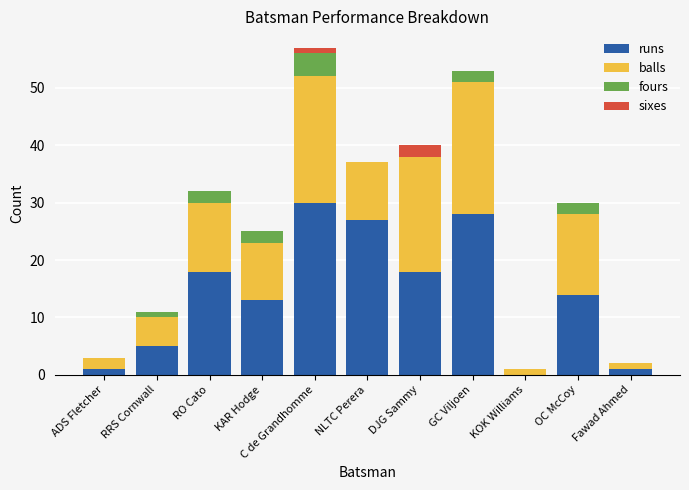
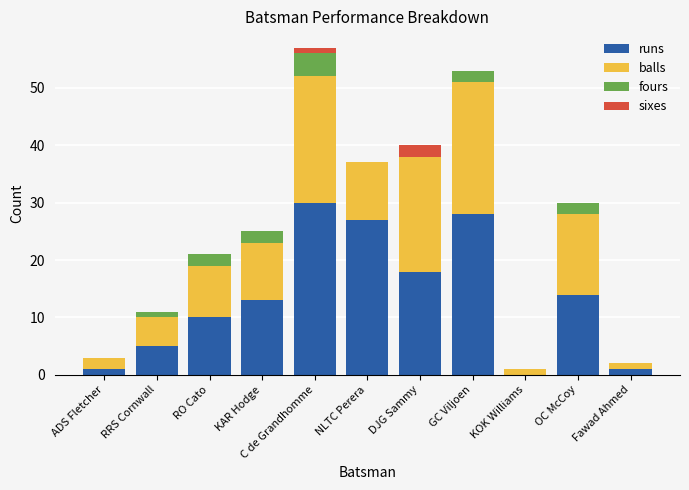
runs, RO Cato: 18 -> 10
balls, RO Cato: 12 -> 9
